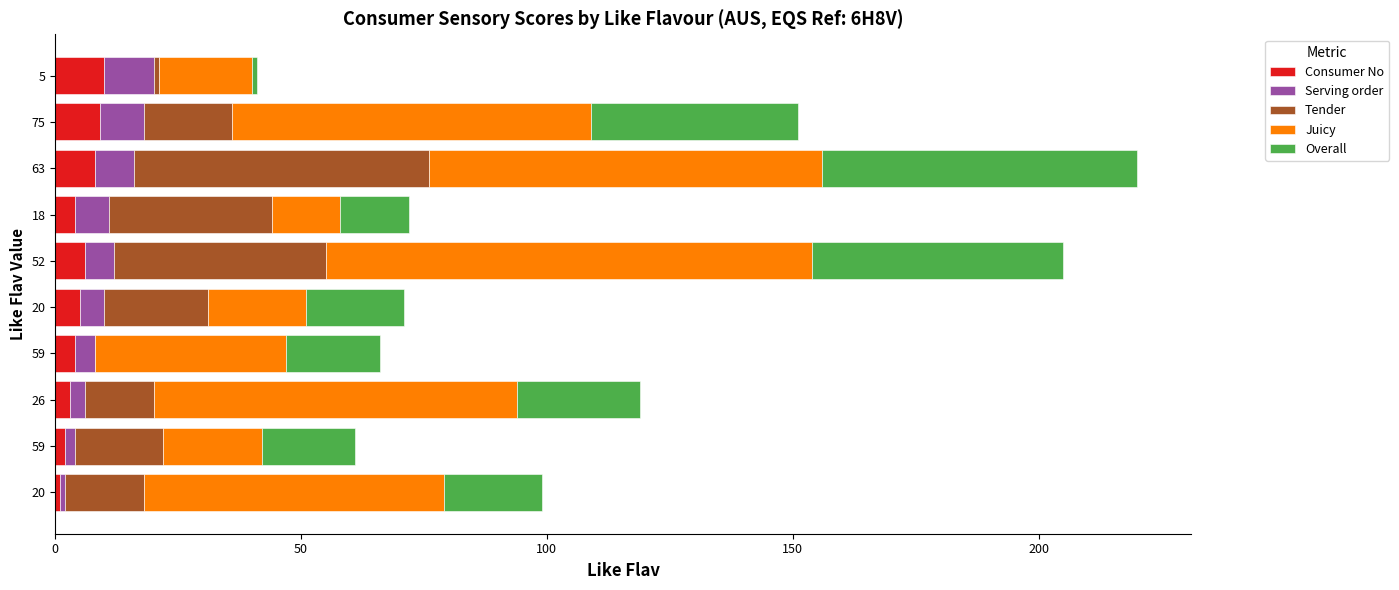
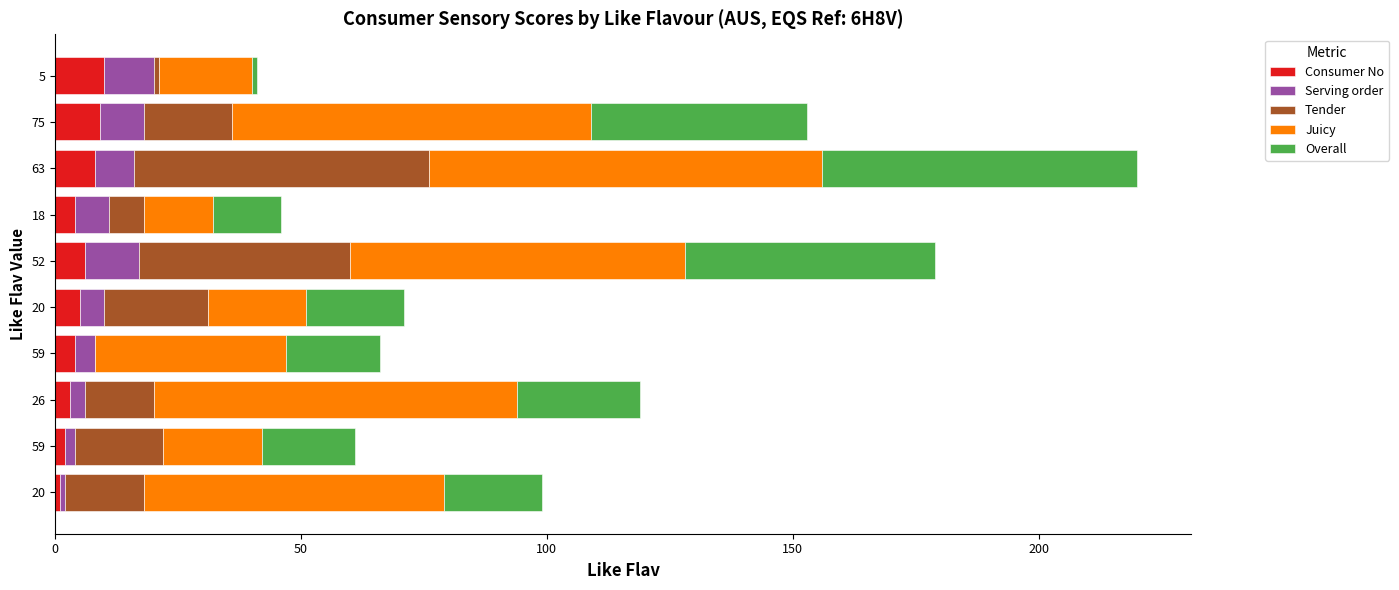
Overall, 75: 42 -> 44
Tender, 18: 33 -> 7
Serving order, 52: 6 -> 11
Juicy, 52: 99 -> 68
